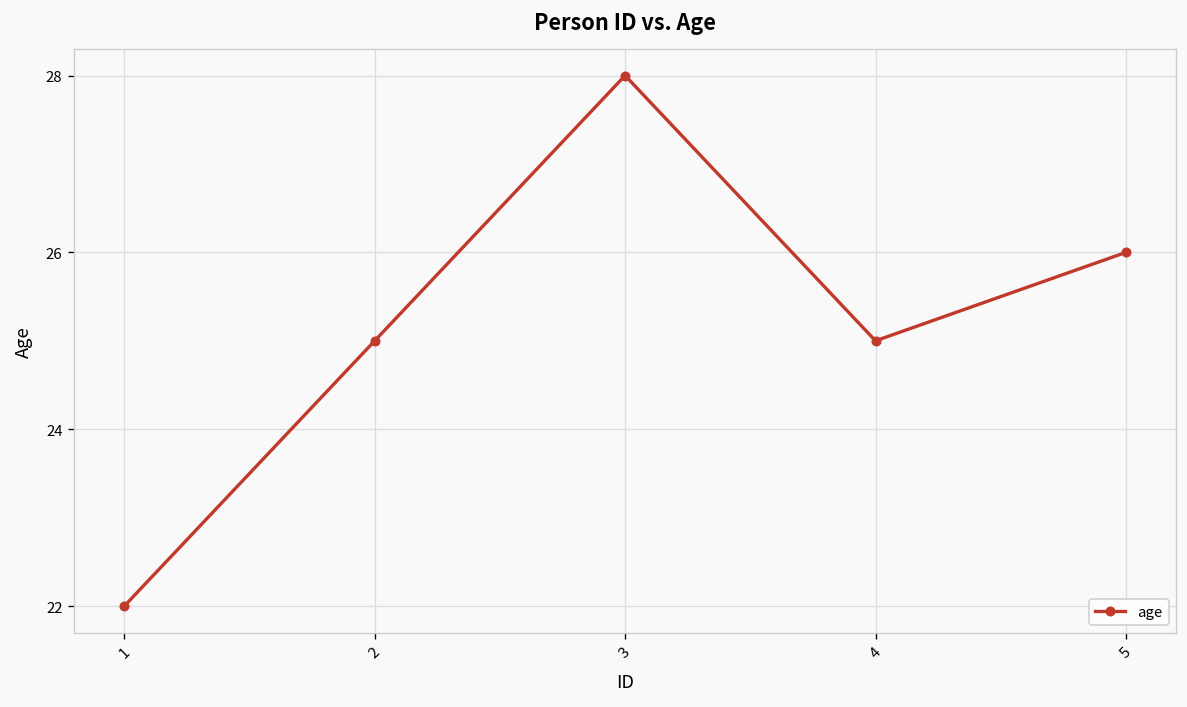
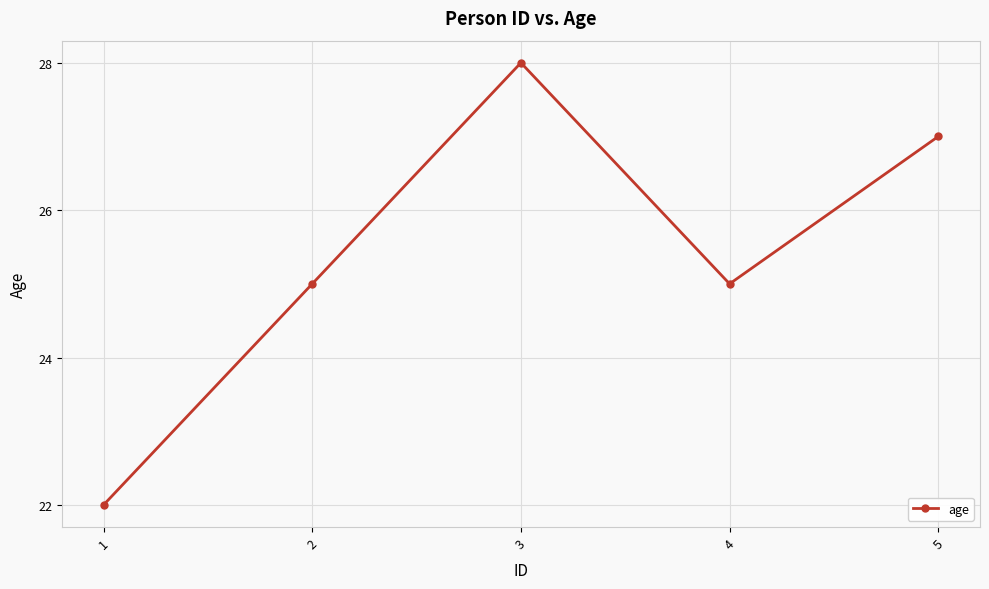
5: 26 -> 27
